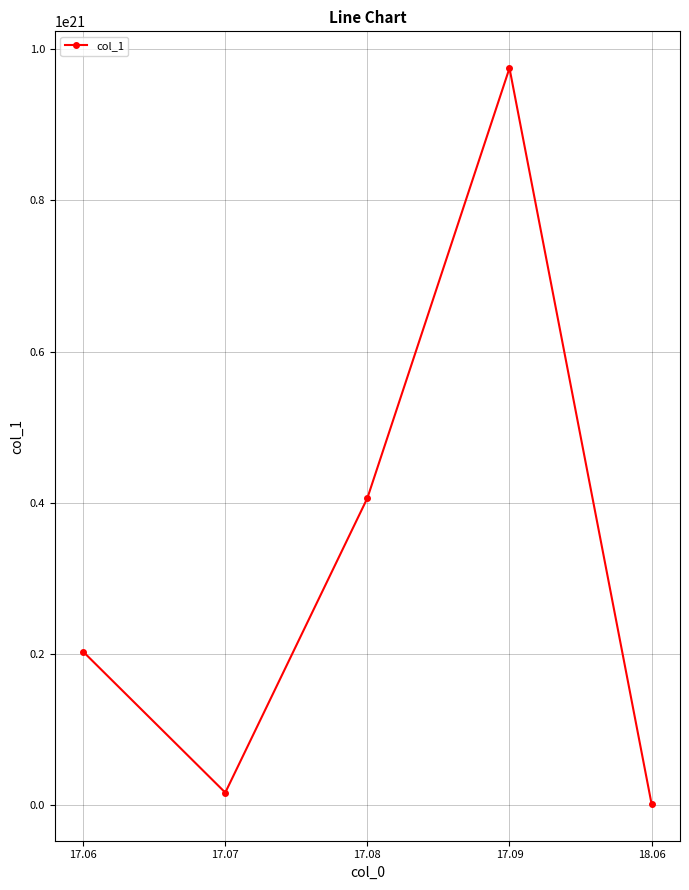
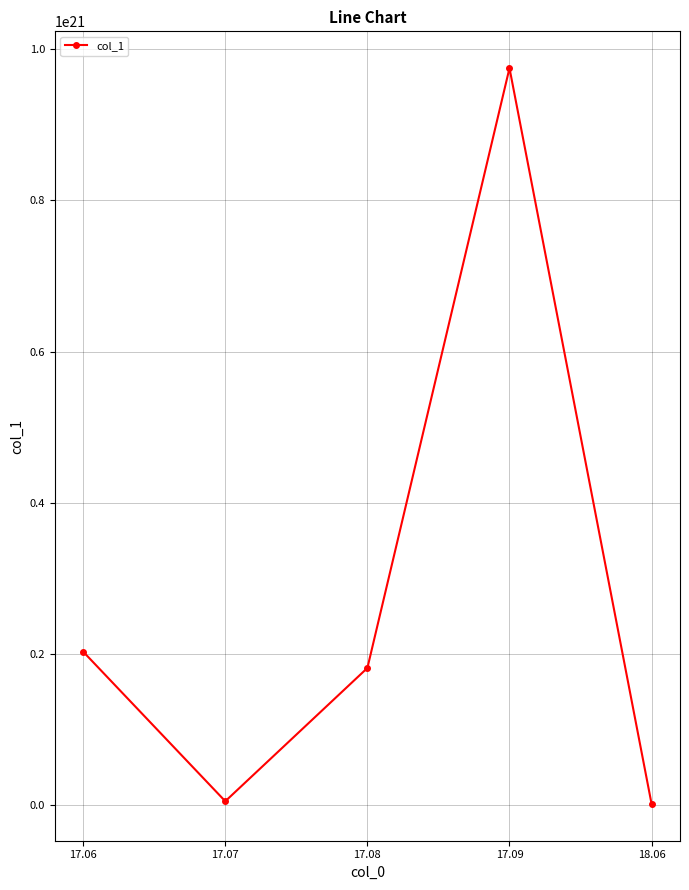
17.07: 20000000000000000000 -> 0
17.08: 410000000000000000000 -> 180000000000000000000
